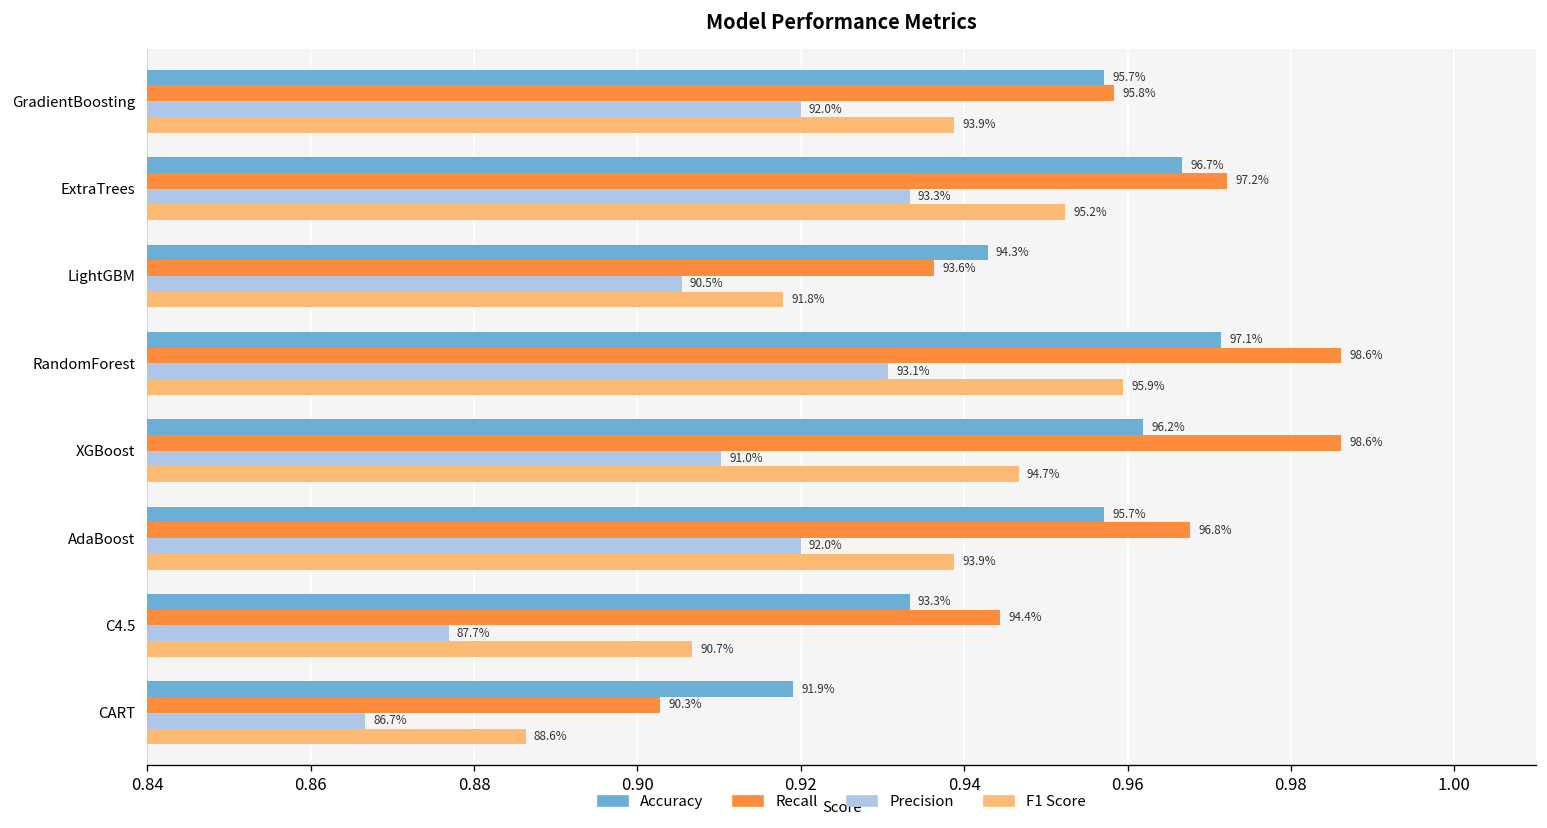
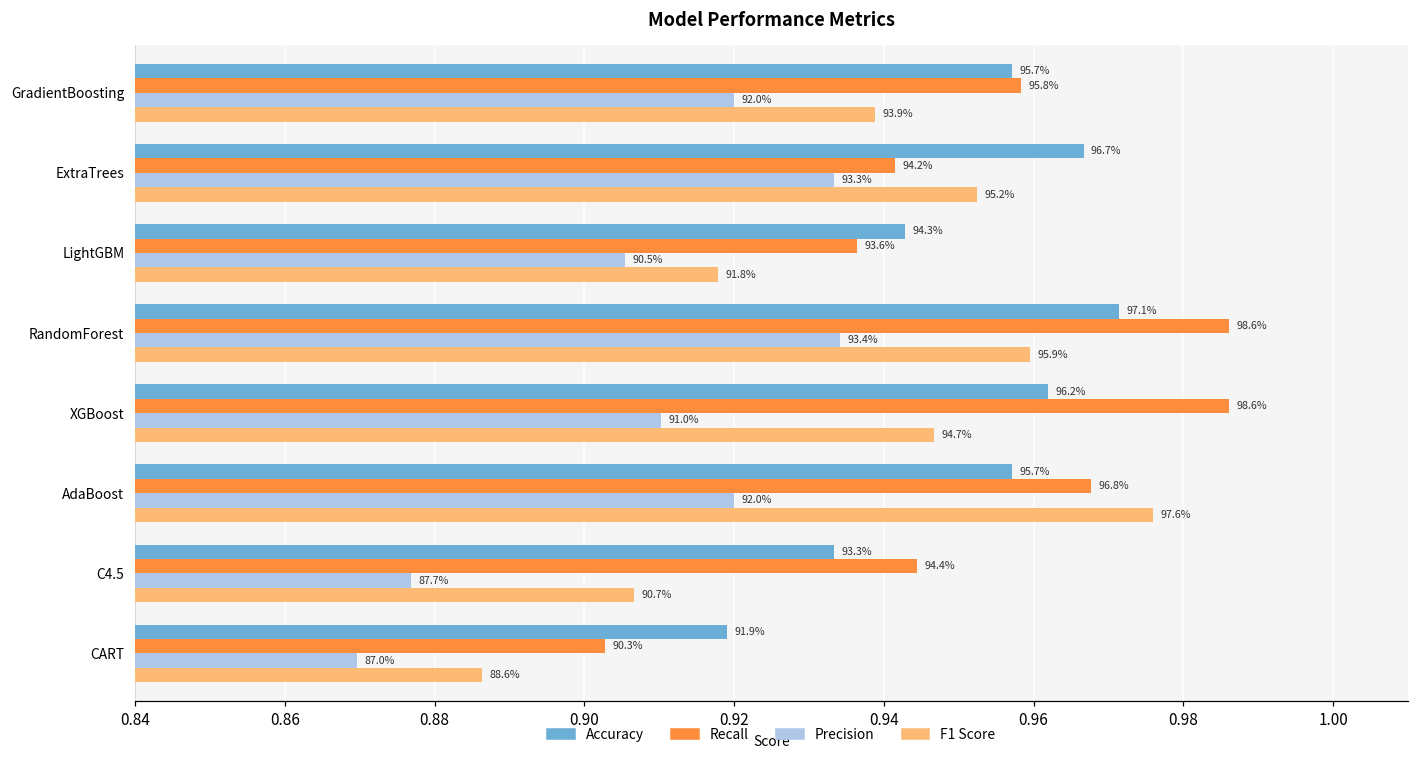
Recall, ExtraTrees: 97.2% -> 94.2%
Precision, RandomForest: 93.1% -> 93.4%
F1 Score, AdaBoost: 93.9% -> 97.6%
Precision, CART: 86.7% -> 87.0%
